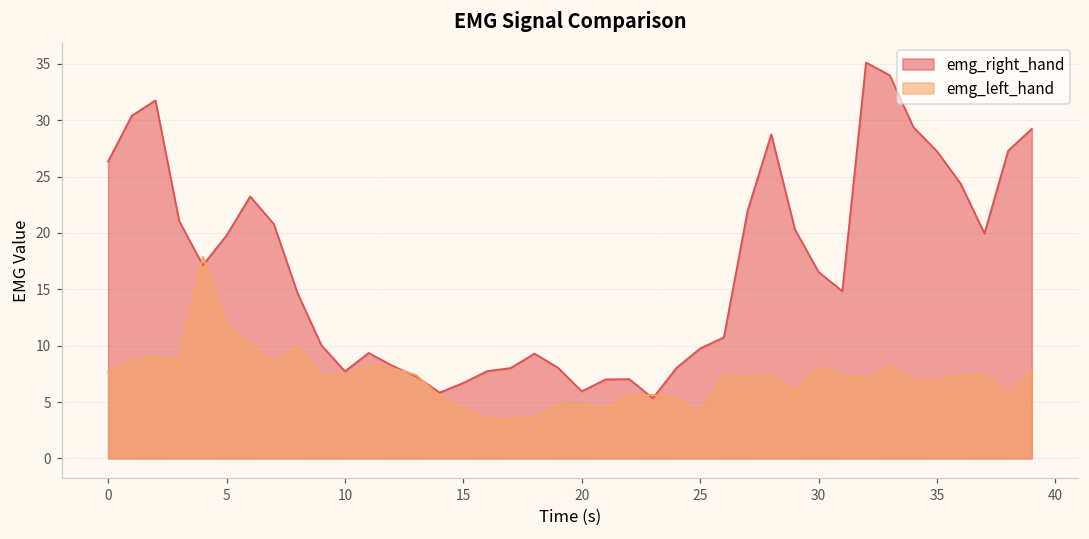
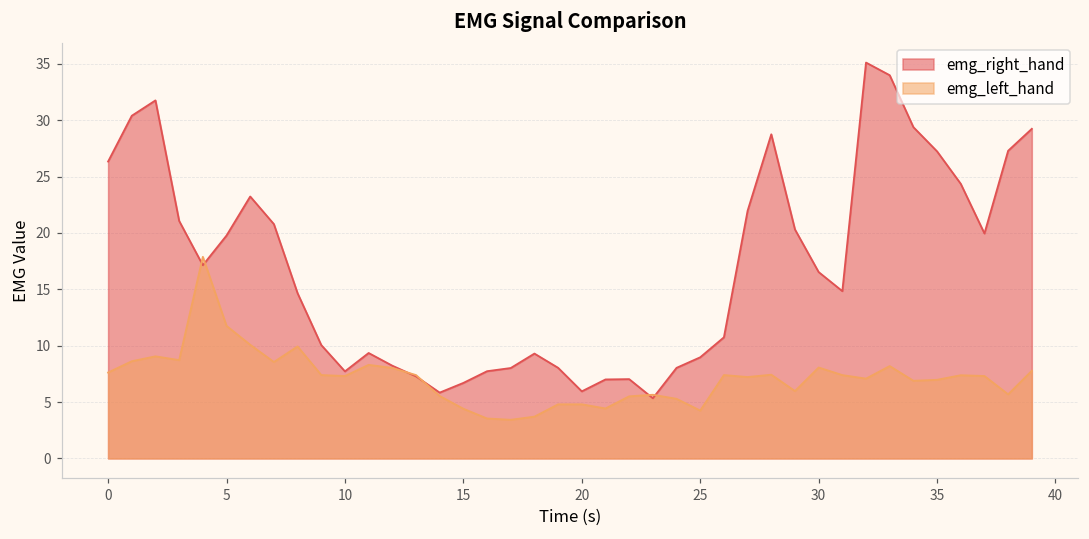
emg_right_hand, 25: 9.8 -> 9.0
